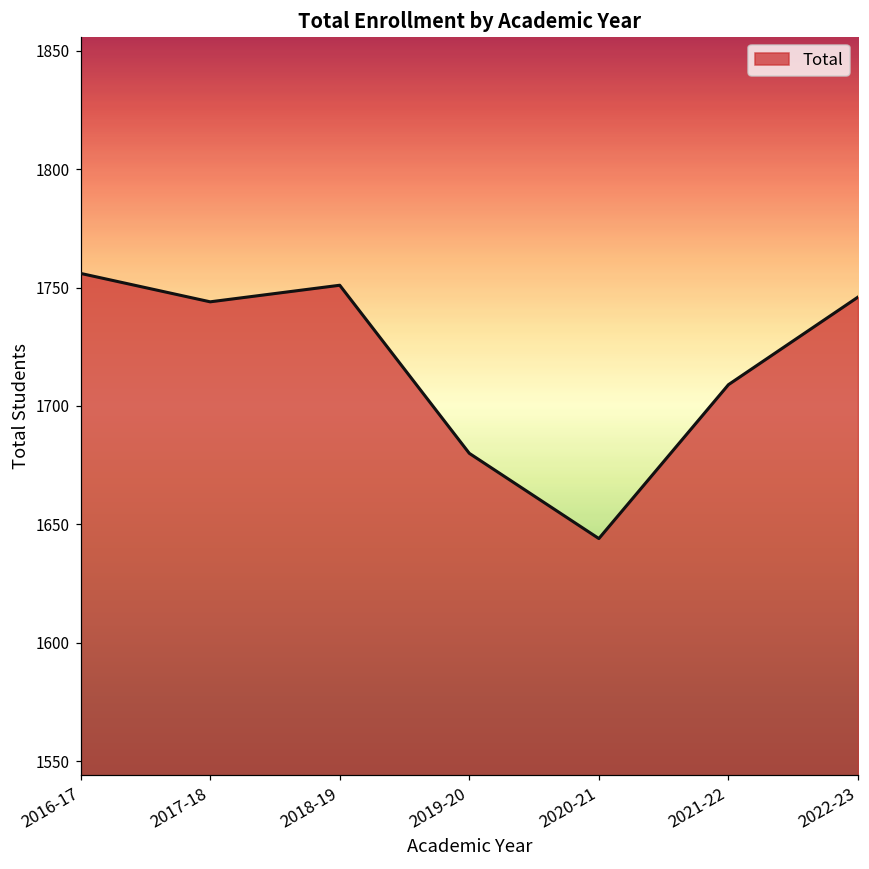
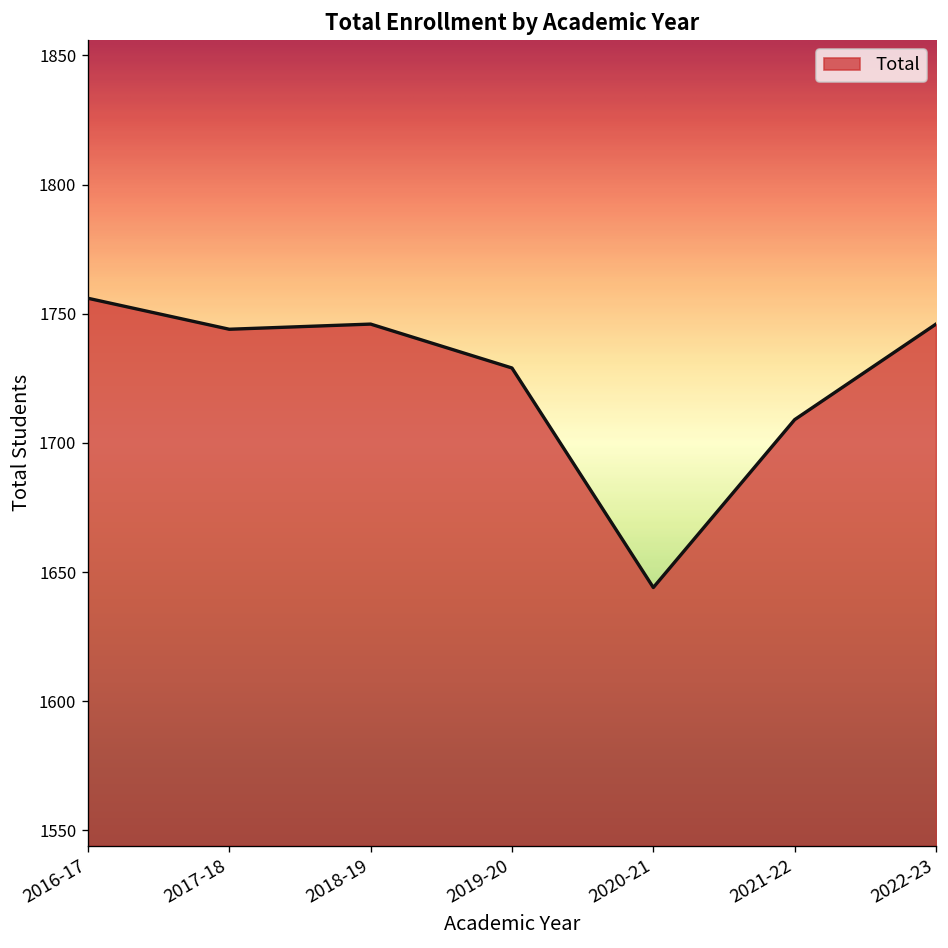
2018-19: 1751 -> 1746
2019-20: 1680 -> 1729
